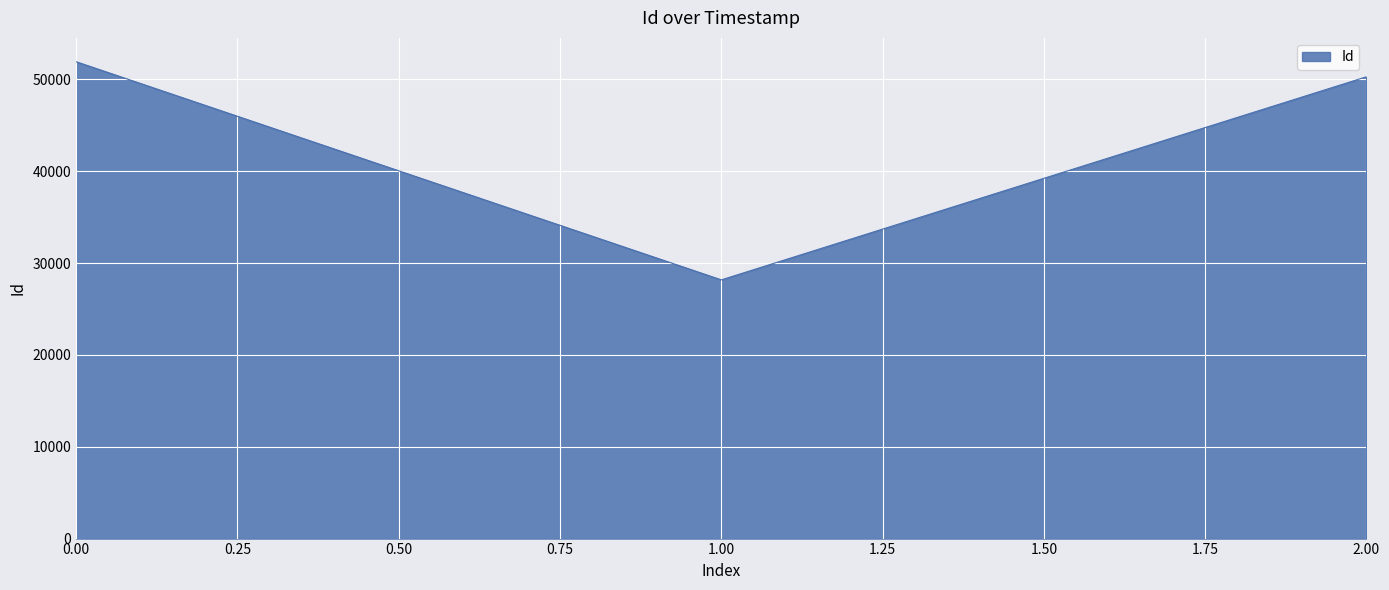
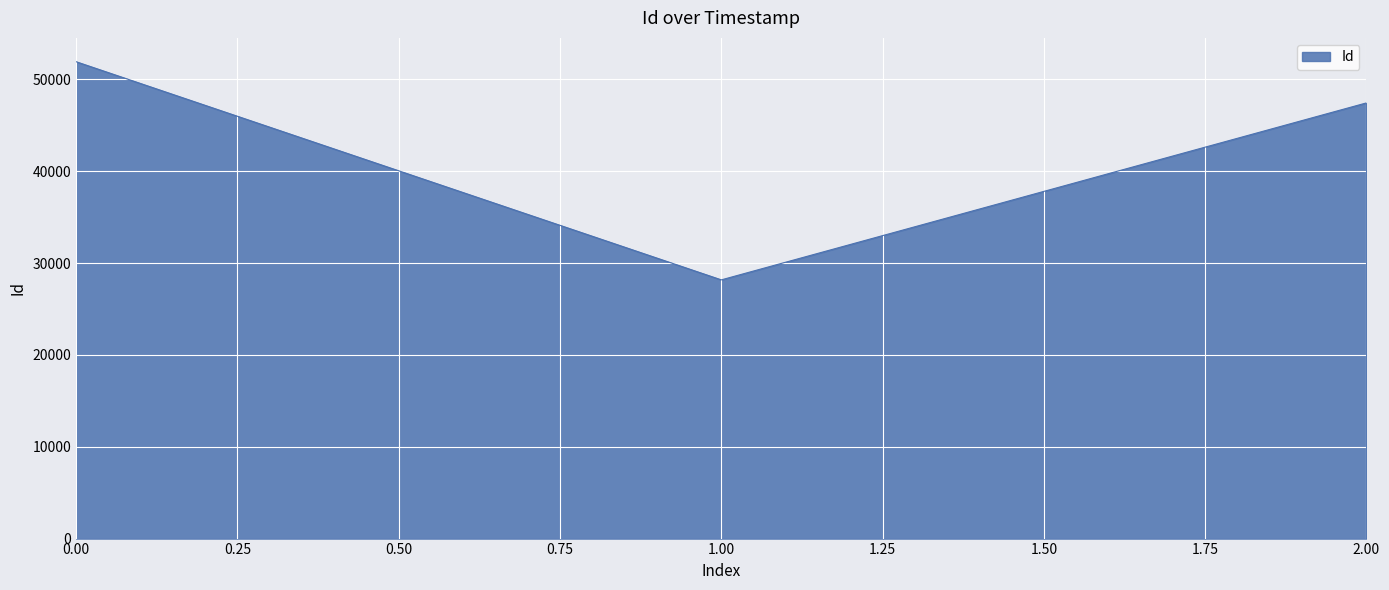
2.00: 50000 -> 47000
